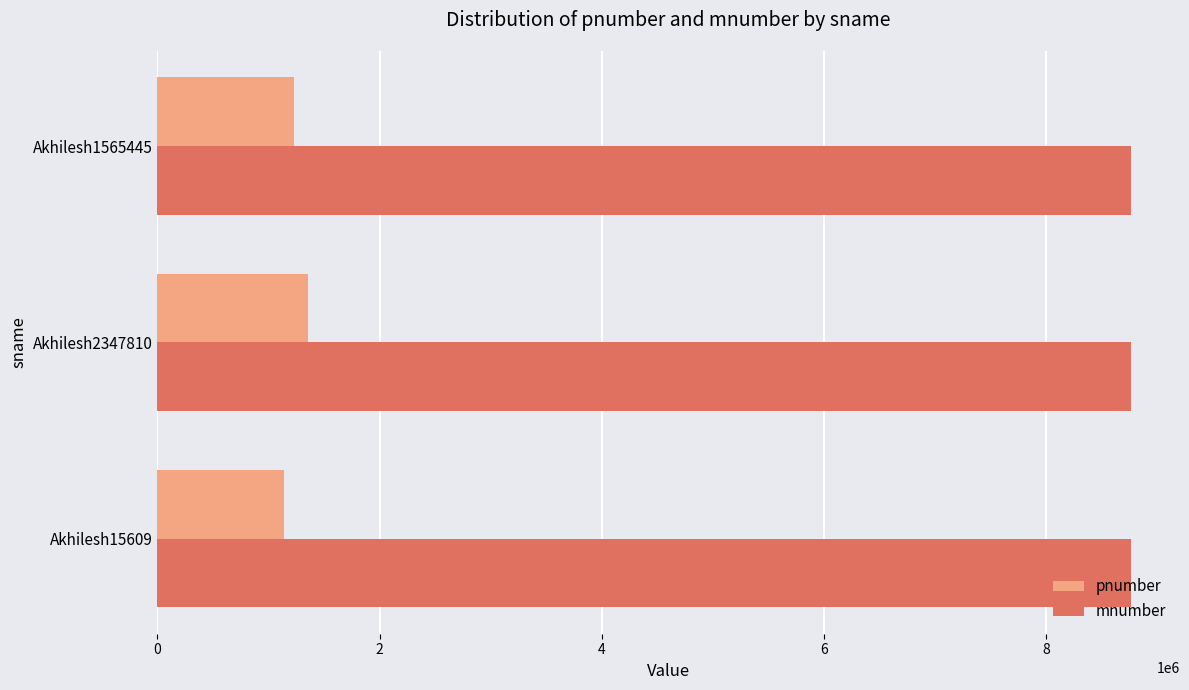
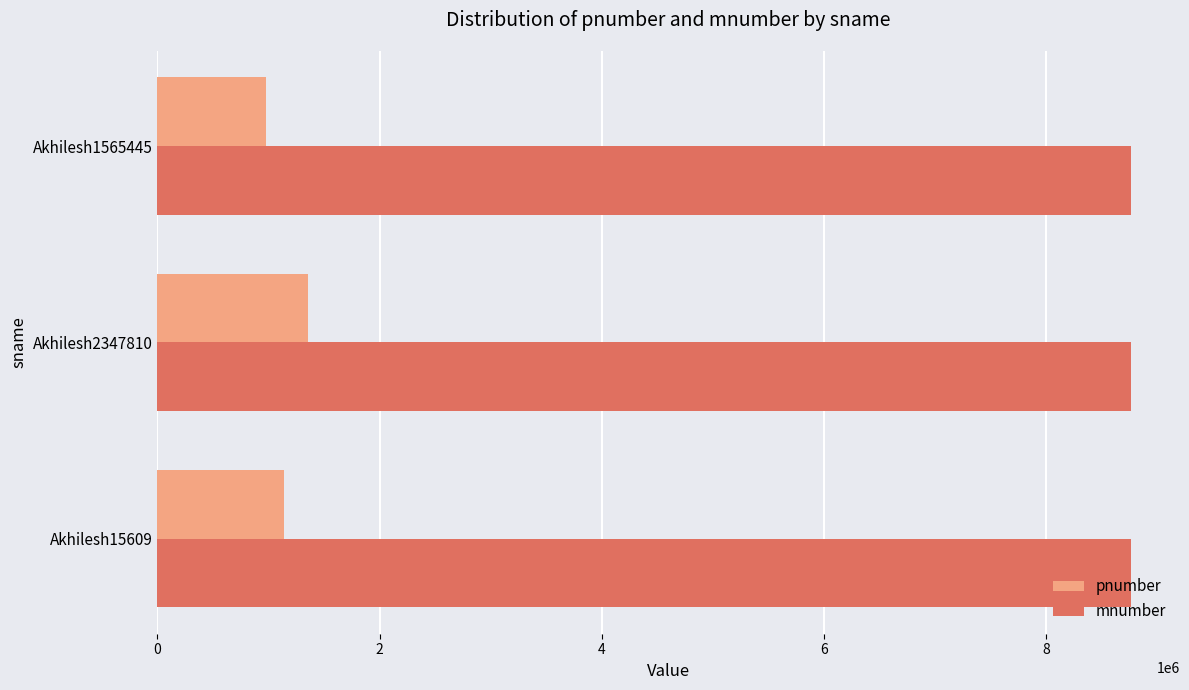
pnumber, Akhilesh1565445: 1230000 -> 980000
